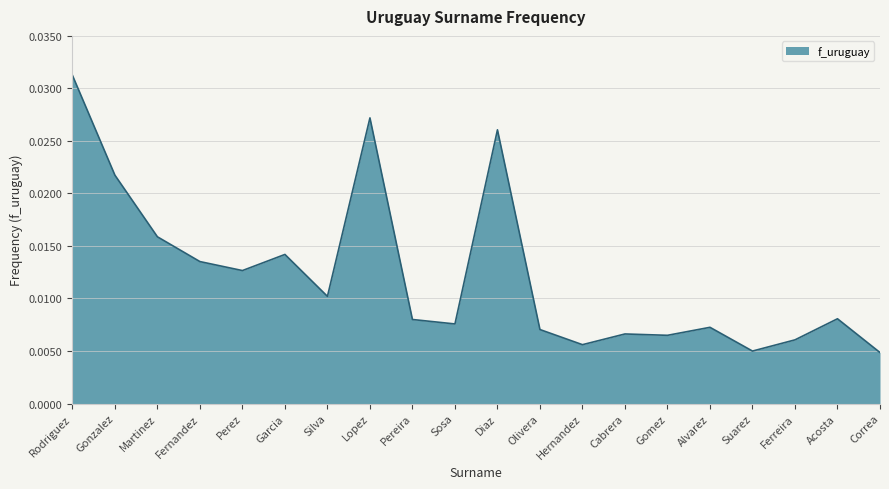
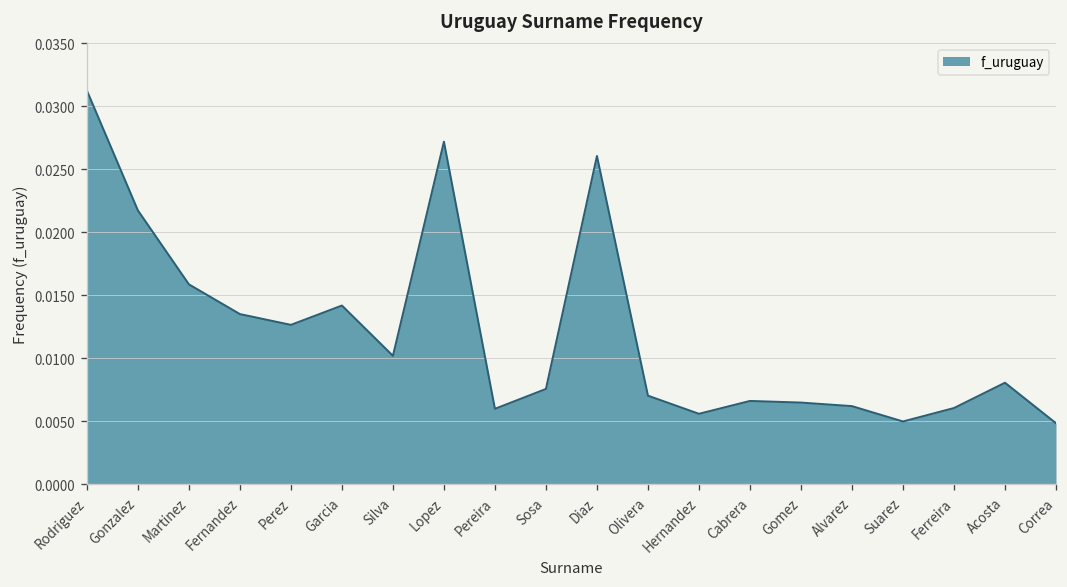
Pereira: 0.008 -> 0.006
Alvarez: 0.0073 -> 0.0062
